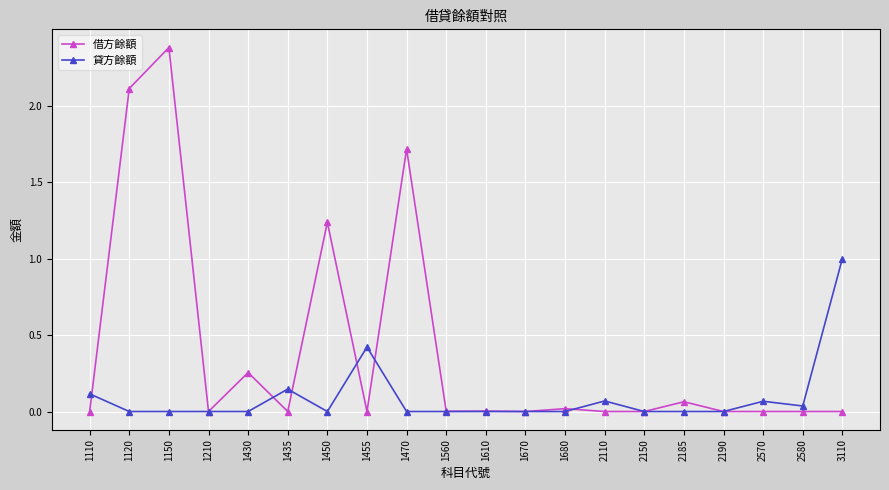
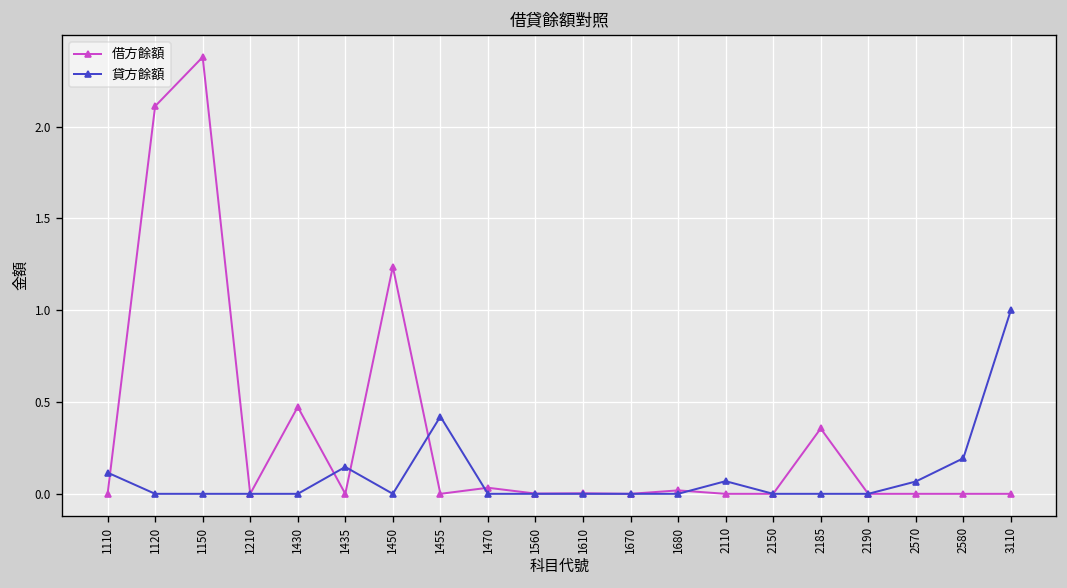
借方餘額, 1430: 0.25 -> 0.47
借方餘額, 1470: 1.72 -> 0.03
借方餘額, 2185: 0.06 -> 0.36
貸方餘額, 2580: 0.04 -> 0.19
